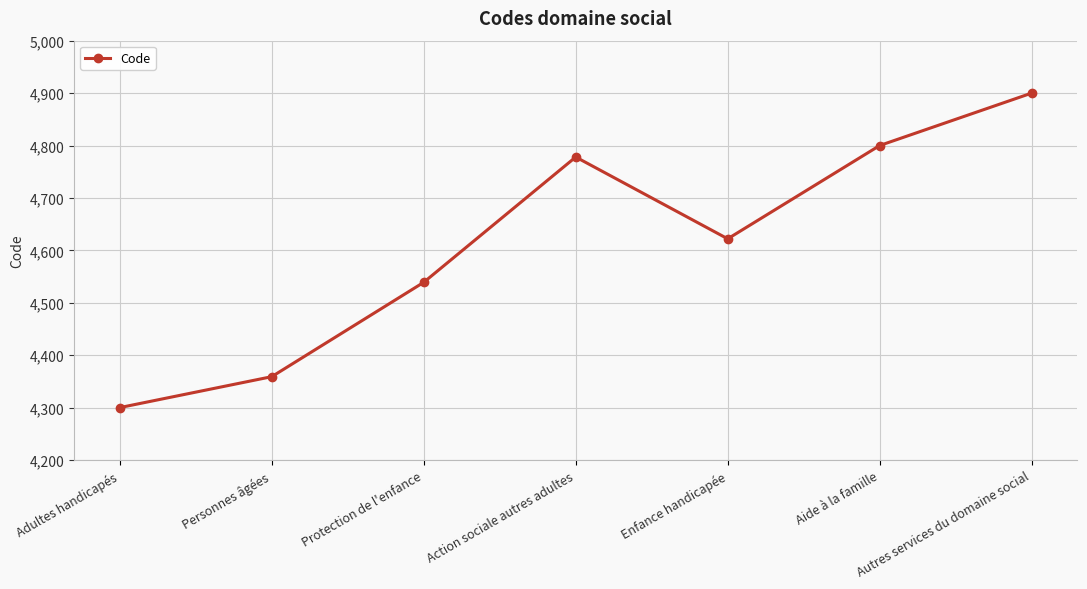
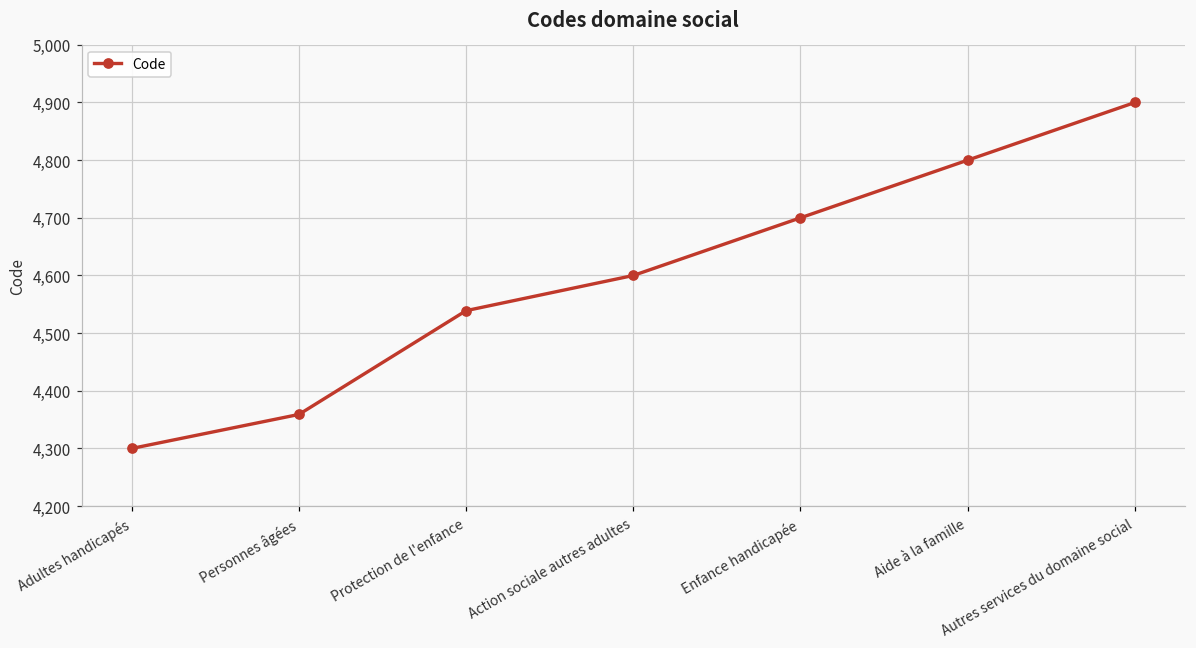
Action sociale autres adultes: 4,780 -> 4,600
Enfance handicapée: 4,620 -> 4,700
